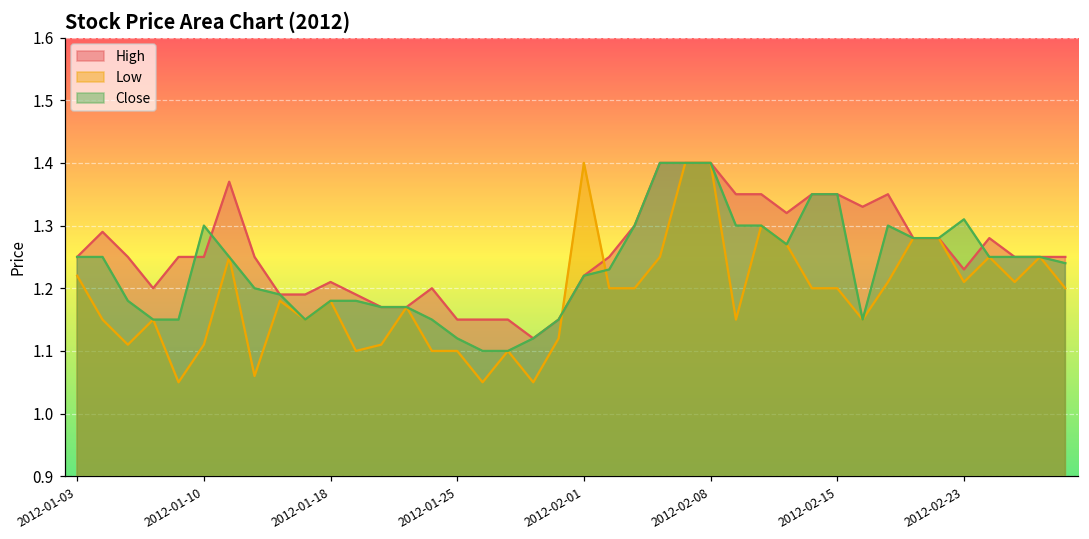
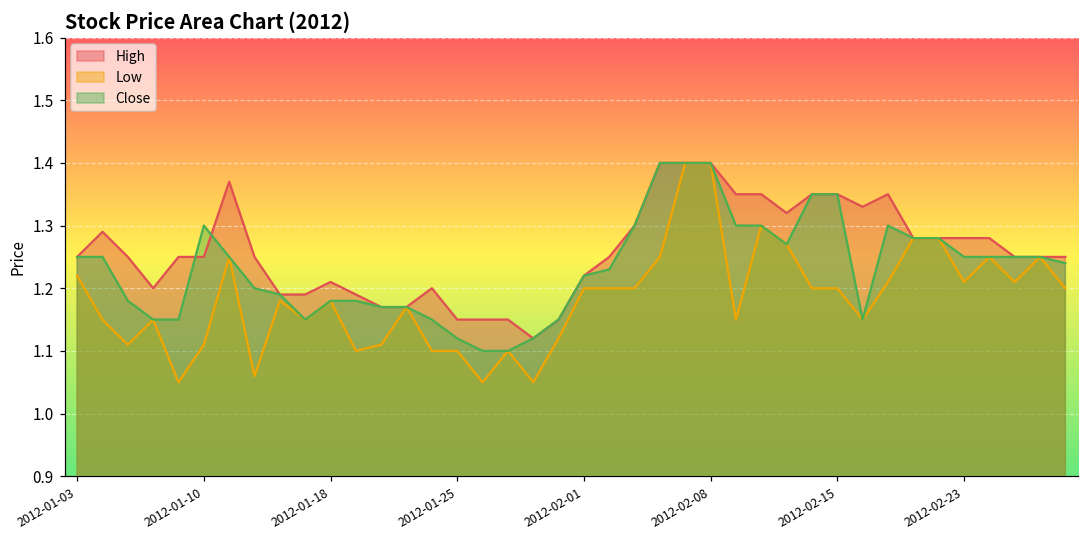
Low, 2012-02-01: 1.4 -> 1.2
High, 2012-02-23: 1.23 -> 1.28
Close, 2012-02-23: 1.31 -> 1.25
